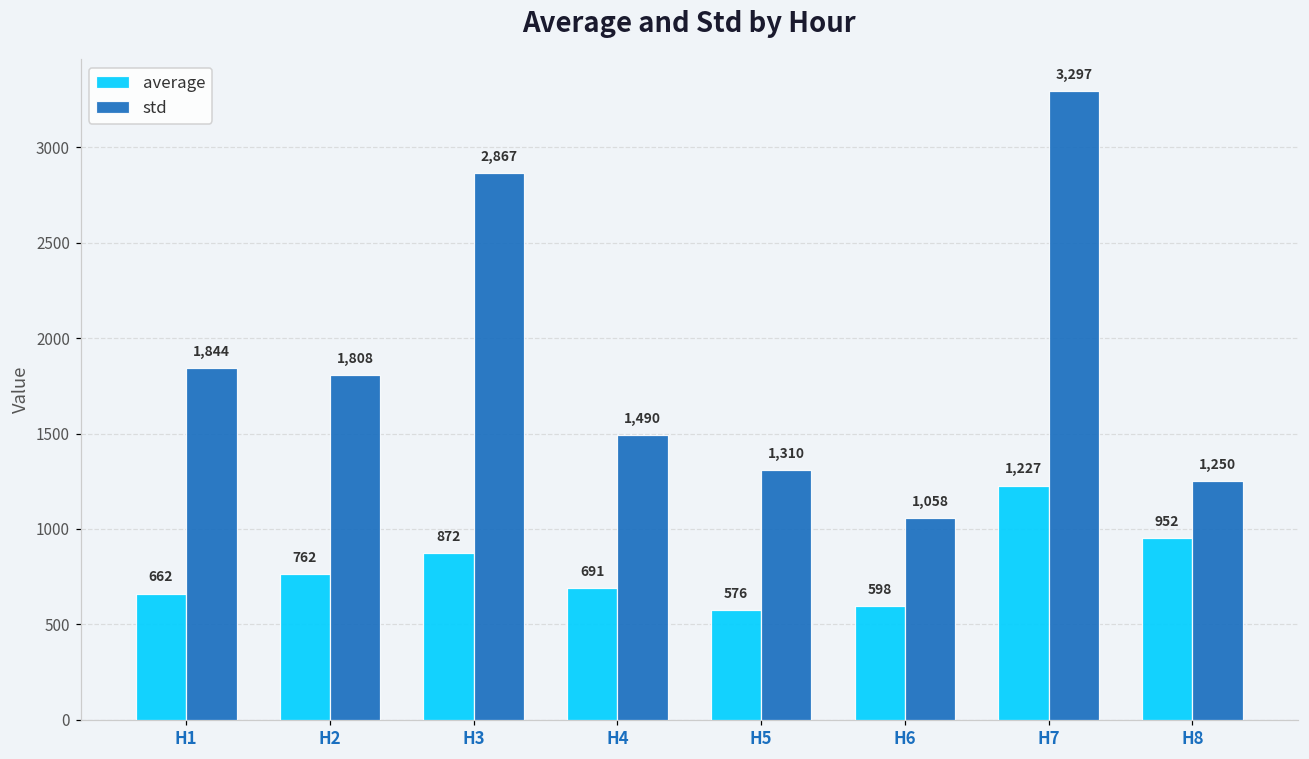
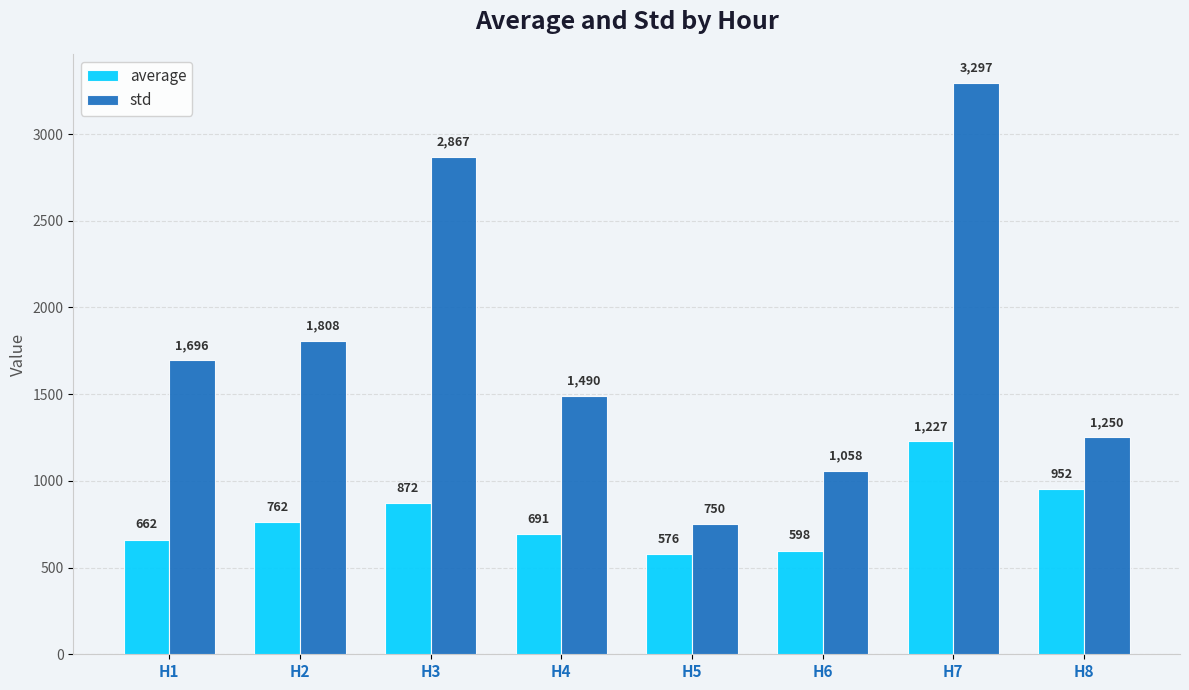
std, H1: 1,844 -> 1,696
std, H5: 1,310 -> 750
